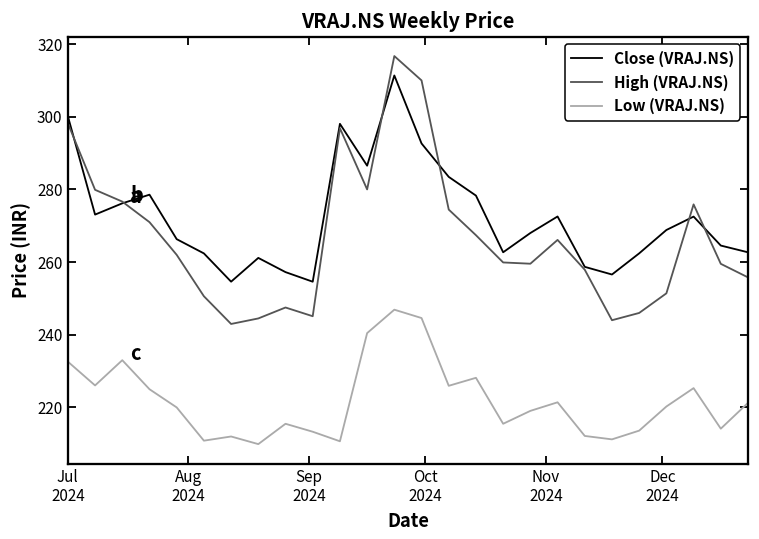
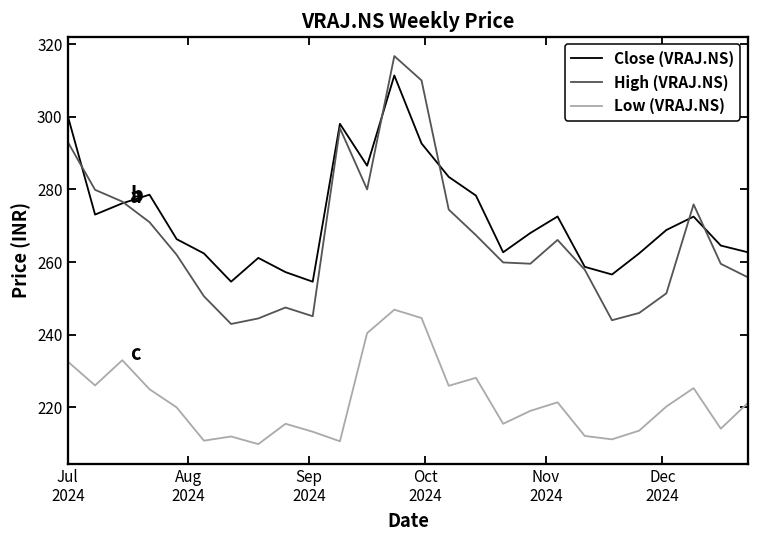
High (VRAJ.NS), Jul 2024: 298 -> 293
